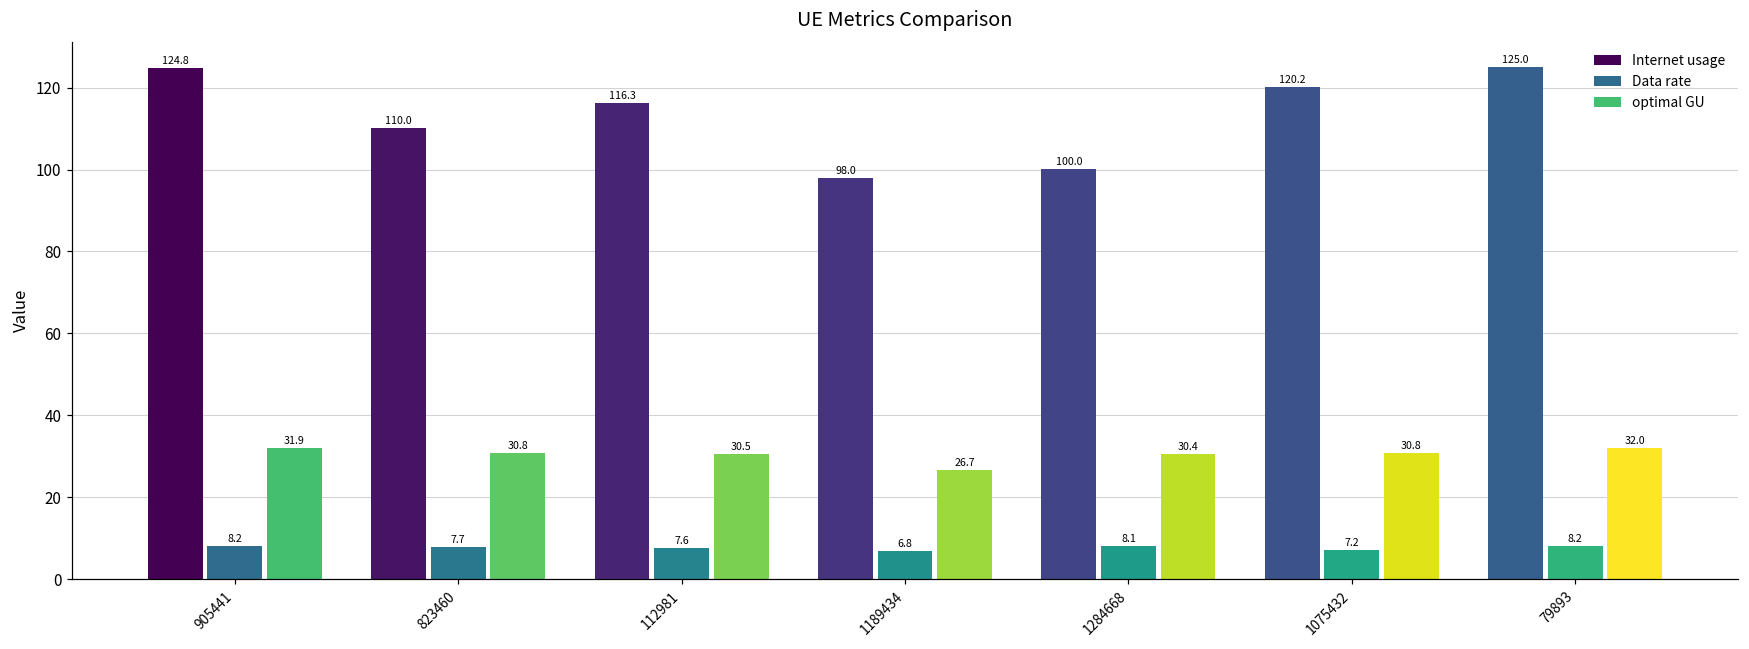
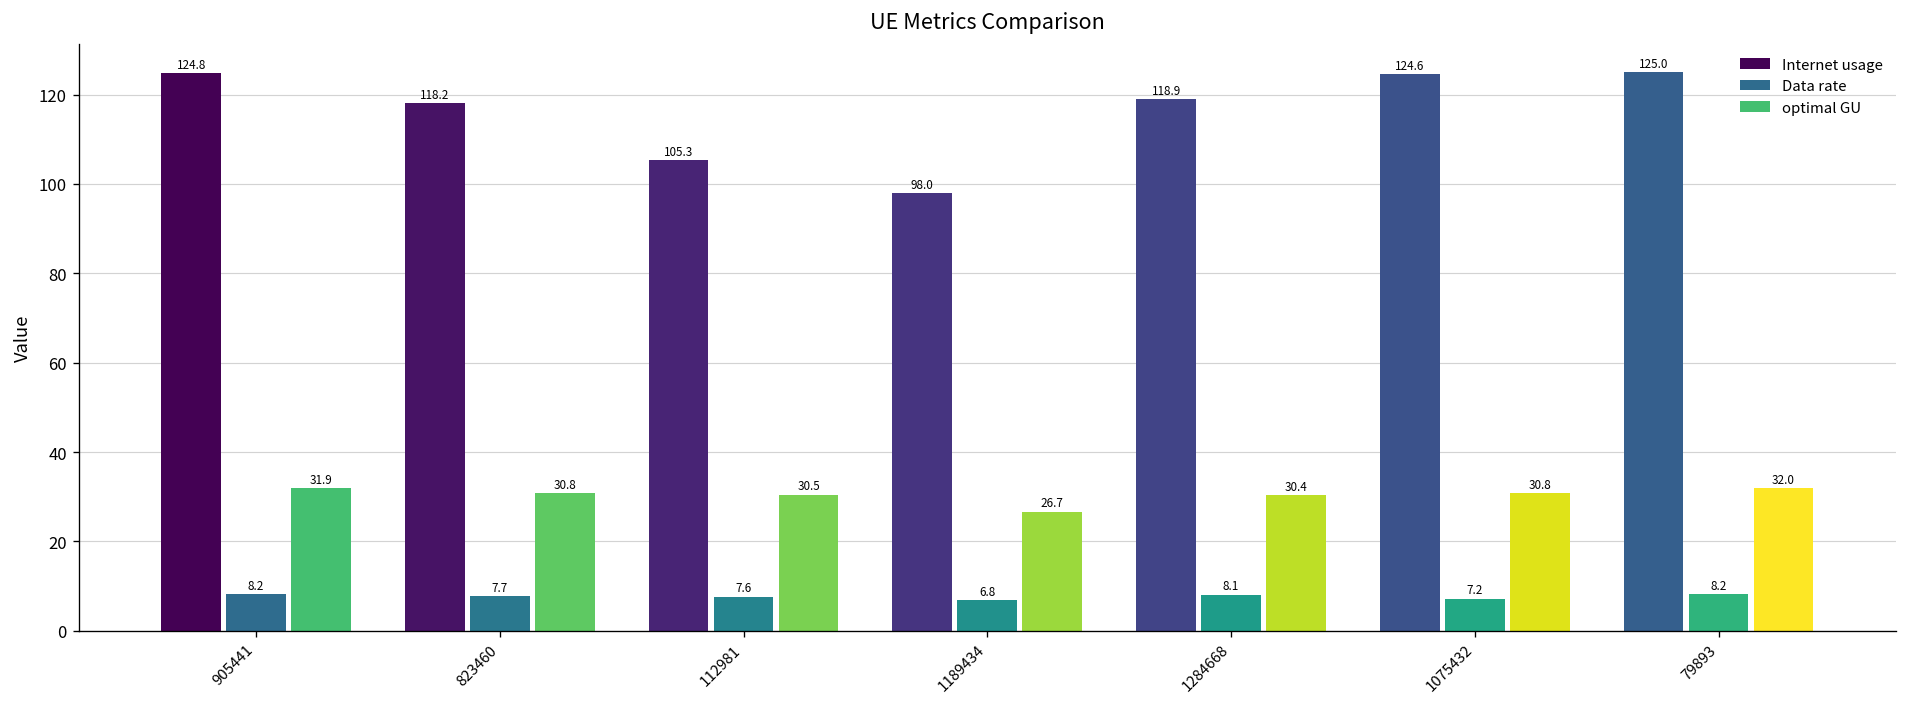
Internet usage, 823460: 110.0 -> 118.2
Internet usage, 112981: 116.3 -> 105.3
Internet usage, 1284668: 100.0 -> 118.9
Internet usage, 1075432: 120.2 -> 124.6
